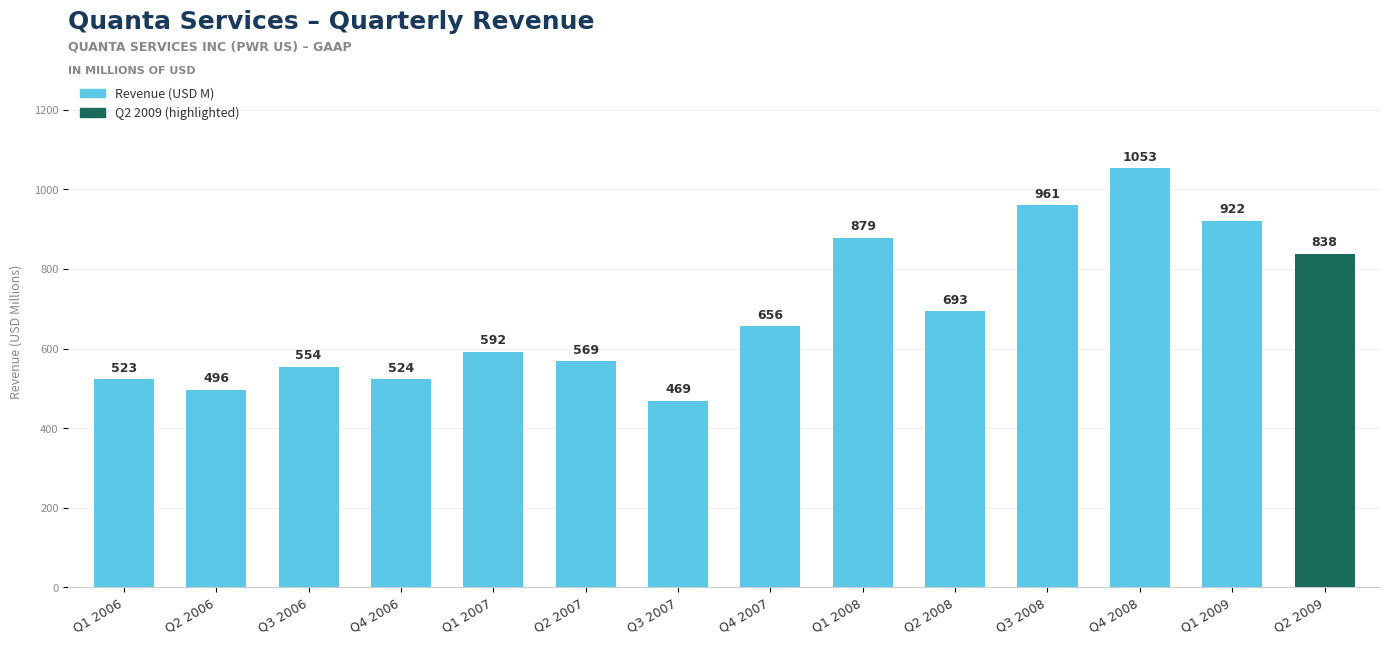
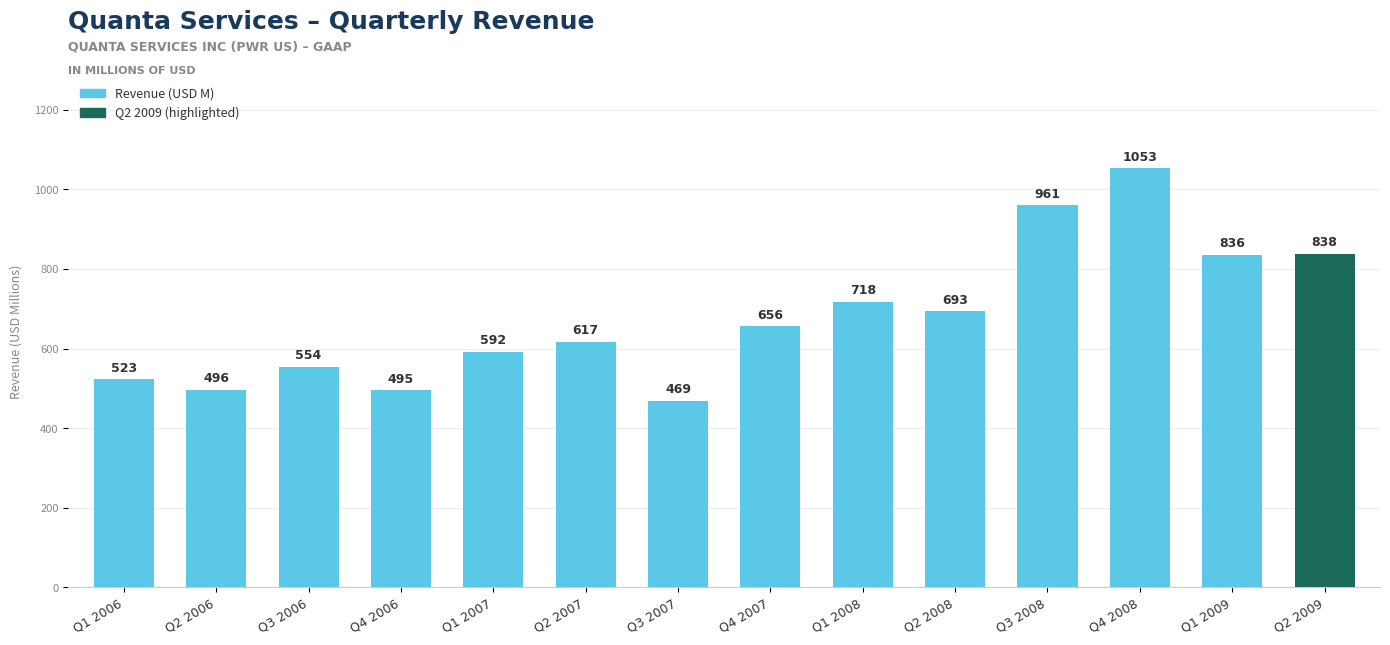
Q4 2006: 524 -> 495
Q2 2007: 569 -> 617
Q1 2008: 879 -> 718
Q1 2009: 922 -> 836
